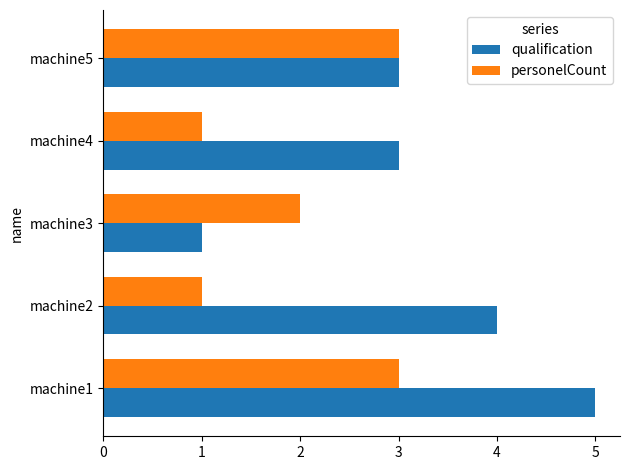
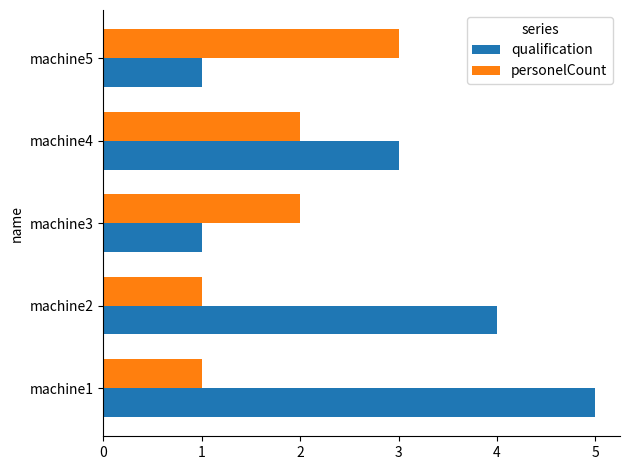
qualification, machine5: 3 -> 1
personelCount, machine4: 1 -> 2
personelCount, machine1: 3 -> 1
